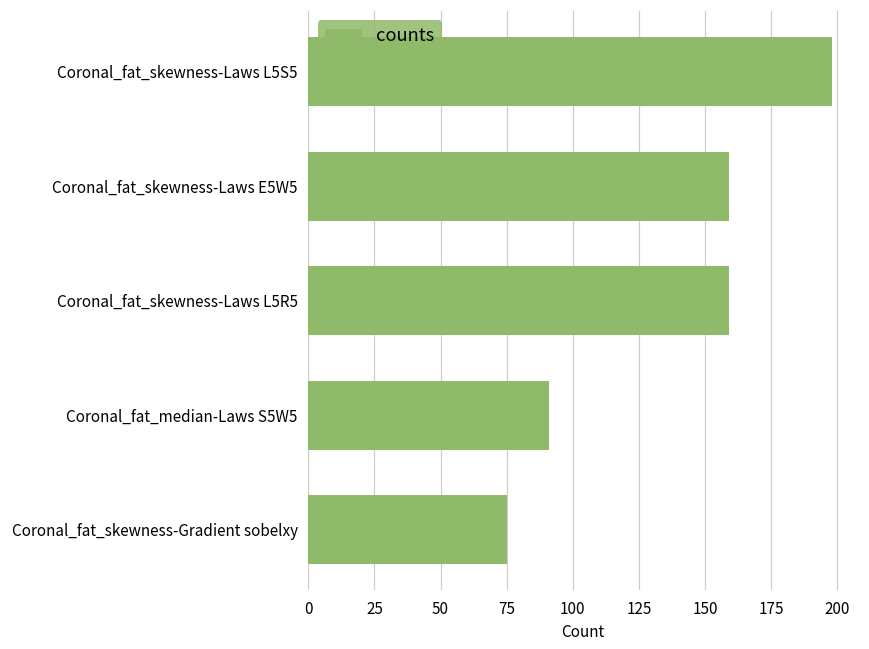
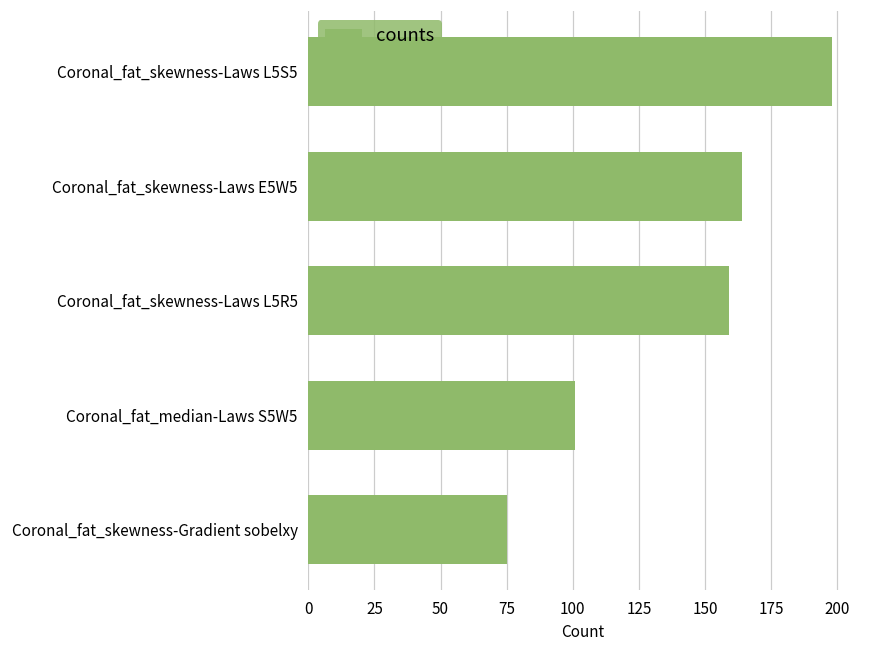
Coronal_fat_skewness-Laws E5W5: 159 -> 164
Coronal_fat_median-Laws S5W5: 91 -> 101
